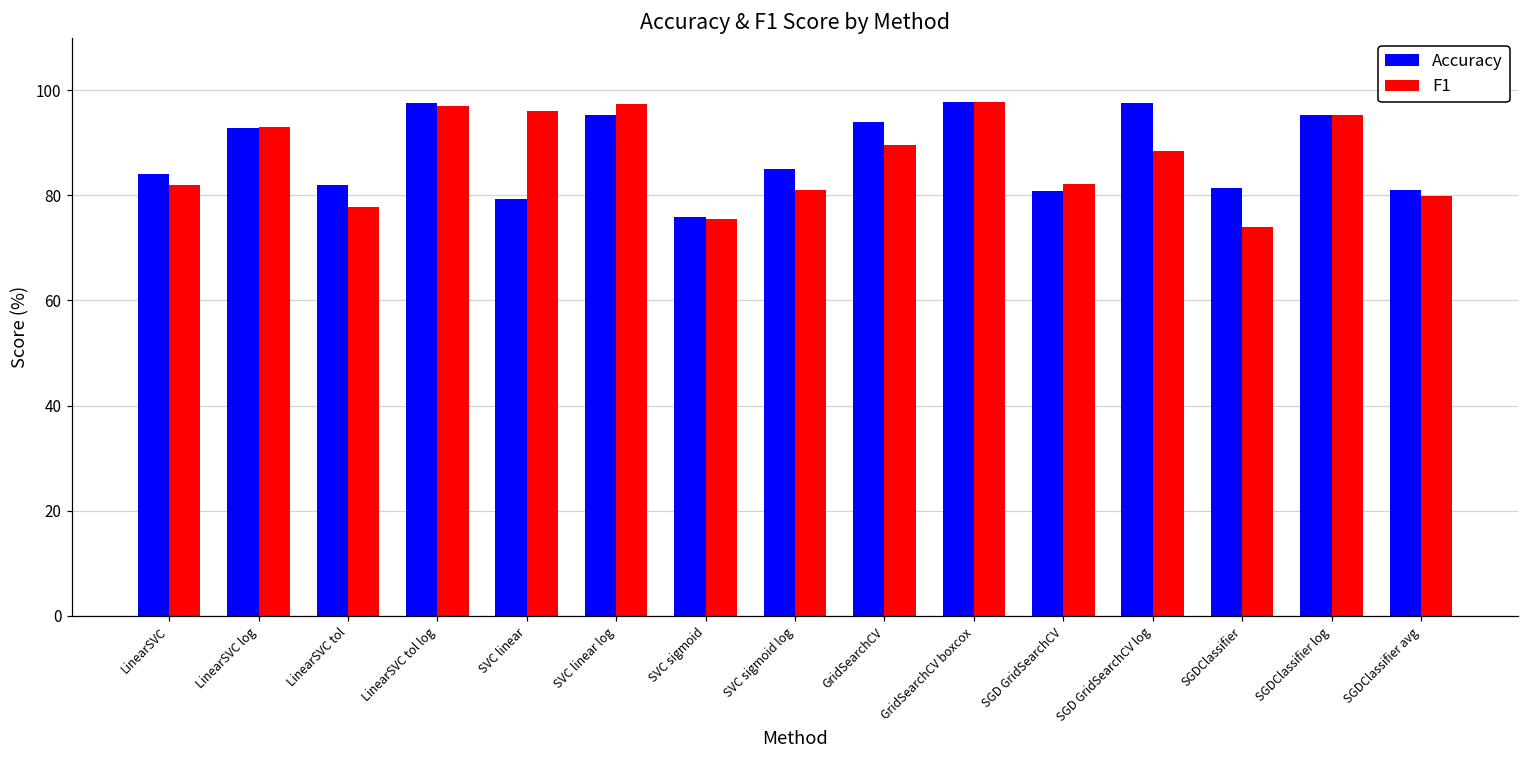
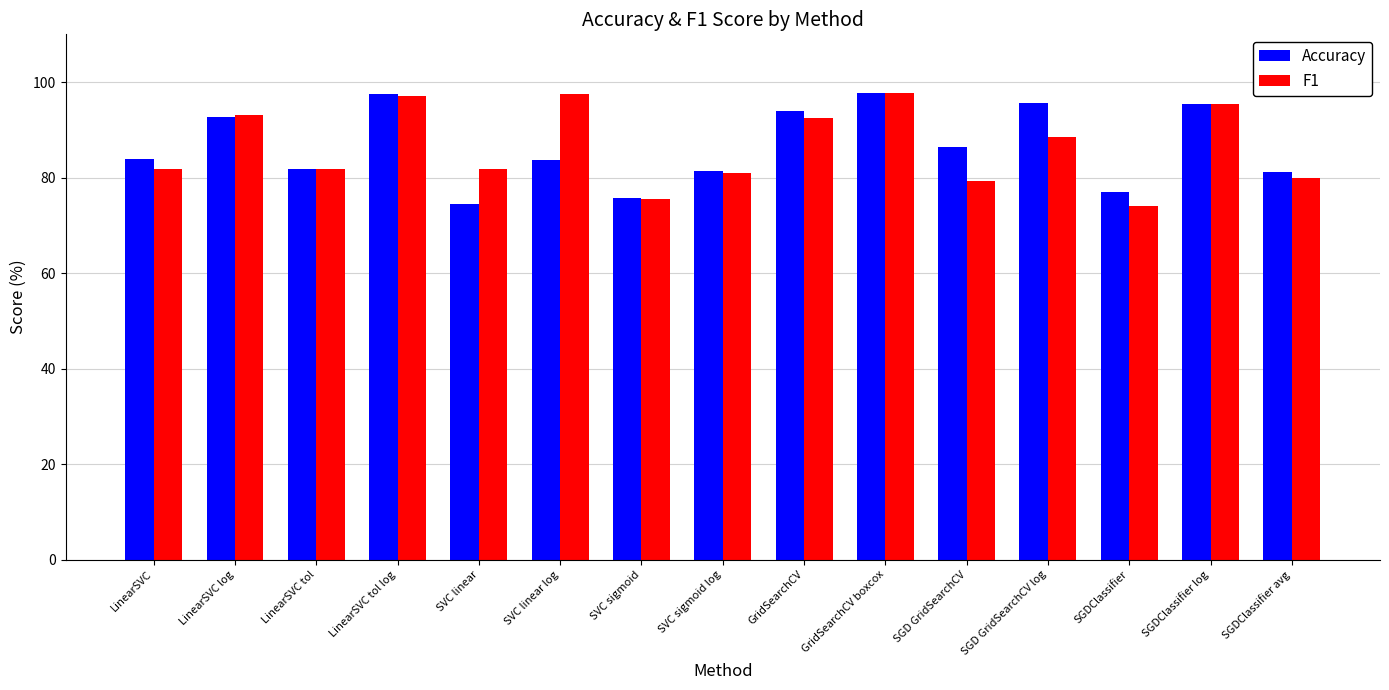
F1, LinearSVC tol: 78 -> 82
Accuracy, SVC linear: 79 -> 74
F1, SVC linear: 96 -> 82
Accuracy, SVC linear log: 95 -> 84
Accuracy, SVC sigmoid log: 85 -> 81
F1, GridSearchCV: 90 -> 93
Accuracy, SGD GridSearchCV: 81 -> 86
F1, SGD GridSearchCV: 82 -> 79
Accuracy, SGD GridSearchCV log: 98 -> 96
Accuracy, SGDClassifier: 81 -> 77
